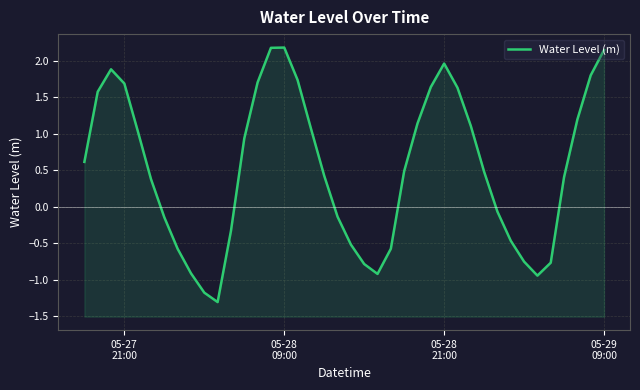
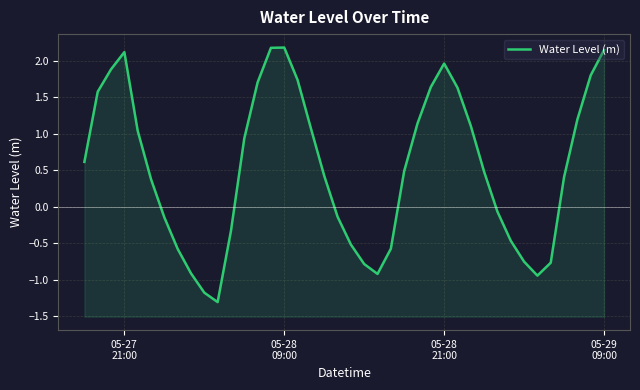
05-27 21:00: 1.7 -> 2.1
